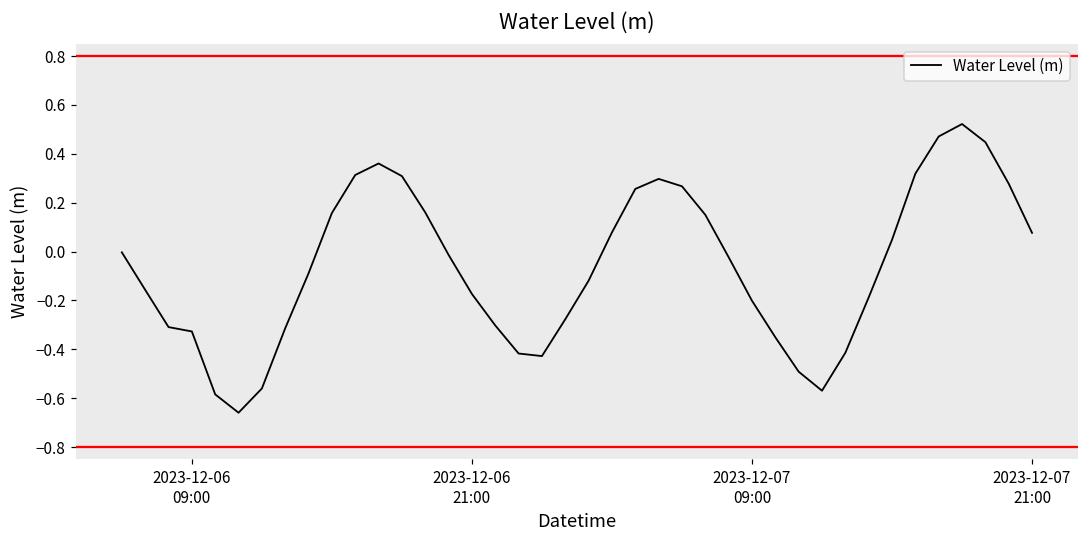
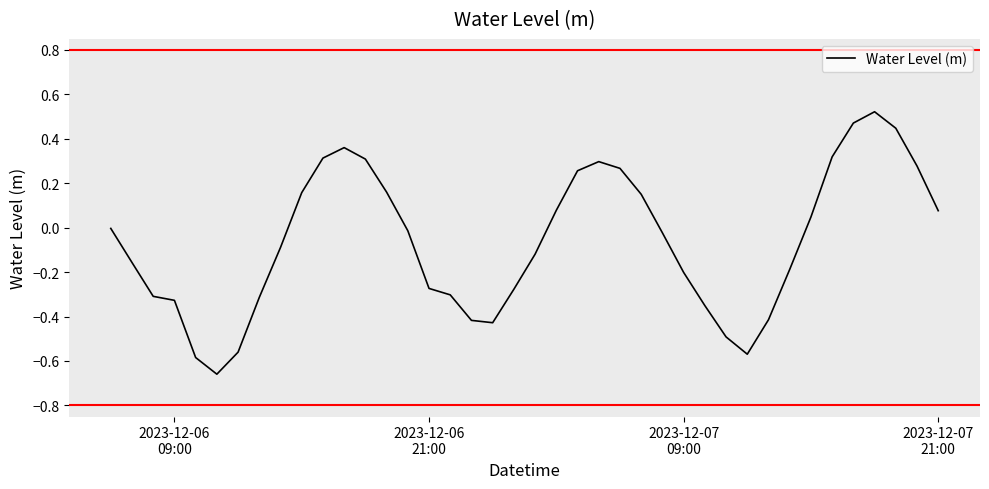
2023-12-06 21:00: -0.17 -> -0.27
